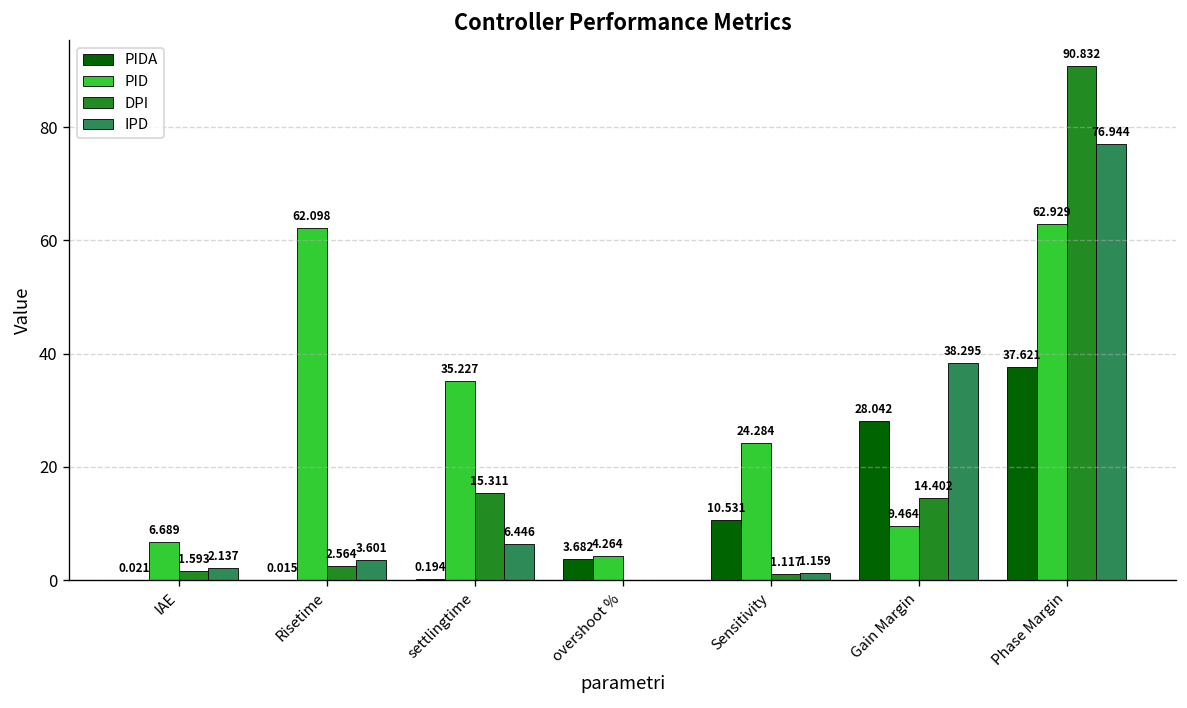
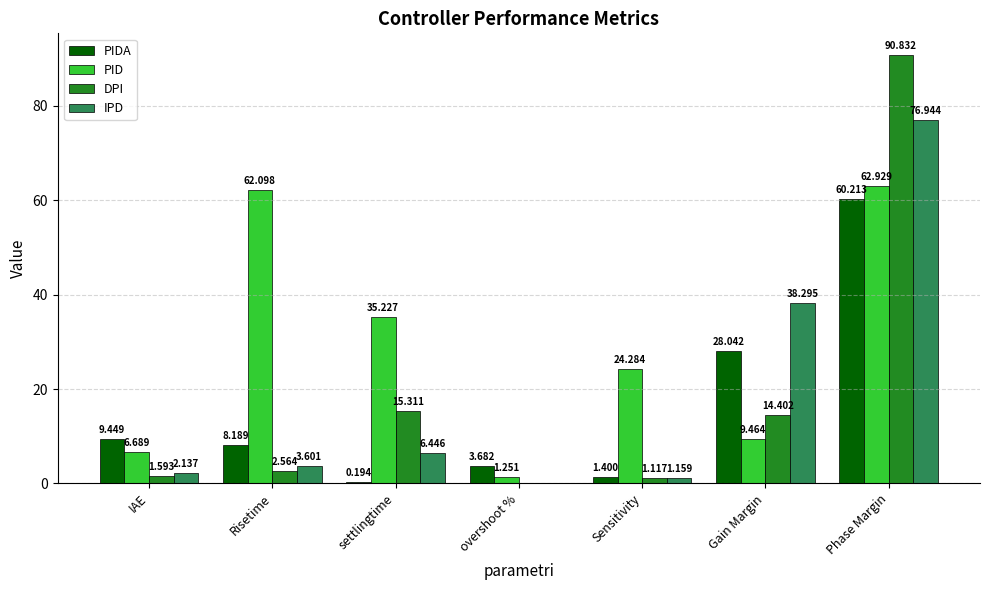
PIDA, IAE: 0.021 -> 9.449
PIDA, Risetime: 0.015 -> 8.189
PID, overshoot %: 4.264 -> 1.251
PIDA, Sensitivity: 10.531 -> 1.400
PIDA, Phase Margin: 37.621 -> 60.213
